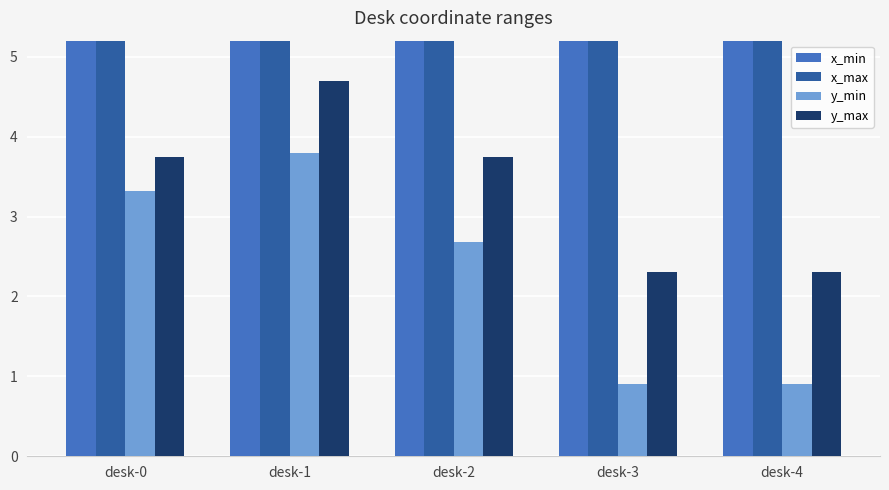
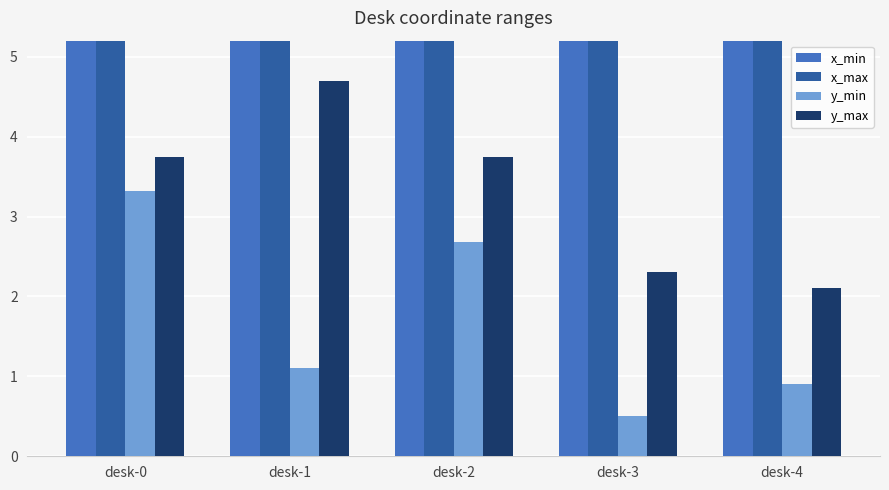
y_min, desk-1: 3.8 -> 1.1
y_min, desk-3: 0.9 -> 0.5
y_max, desk-4: 2.3 -> 2.1
